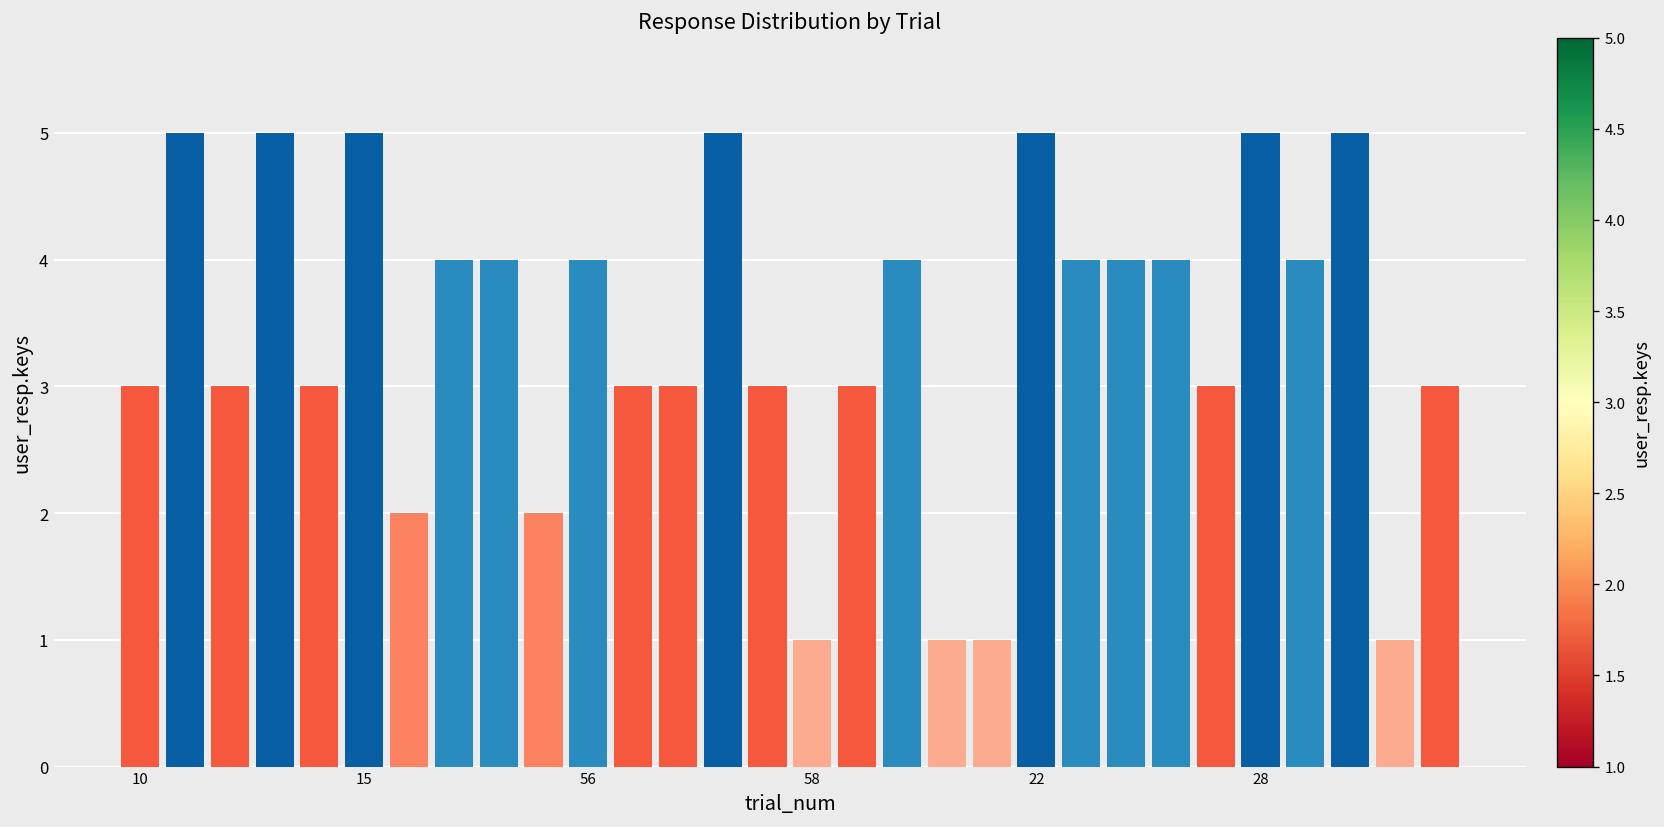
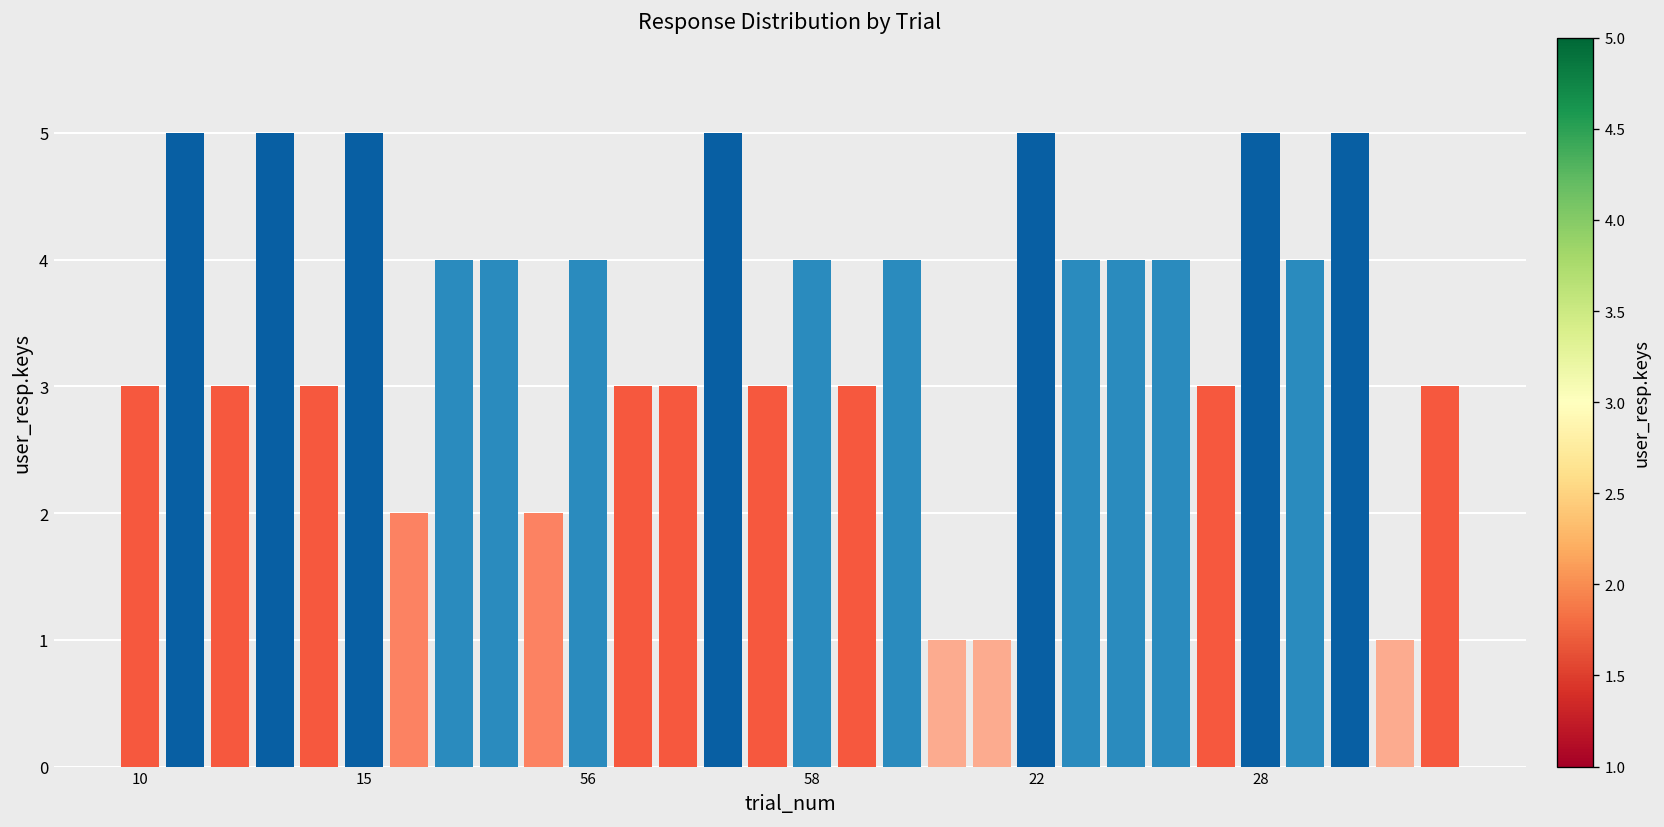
58: 1 -> 4
